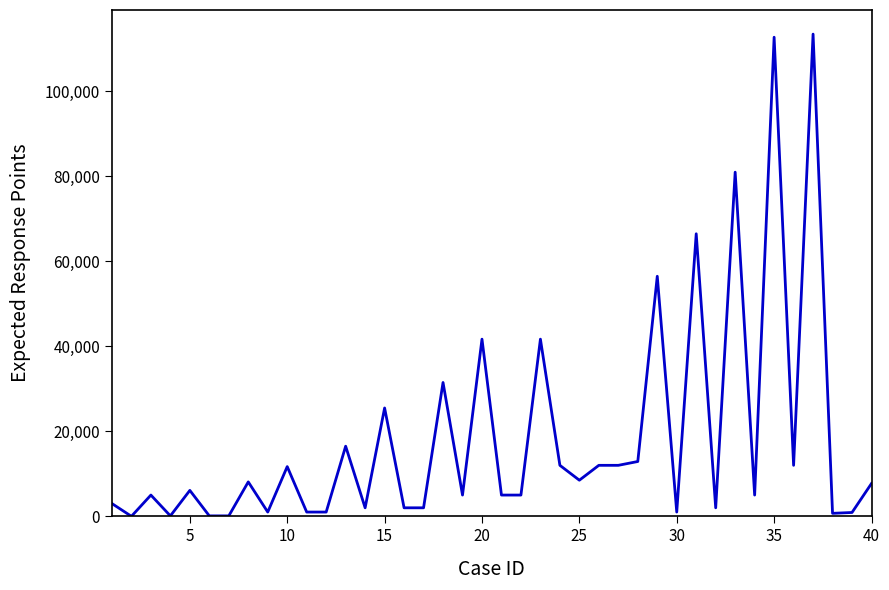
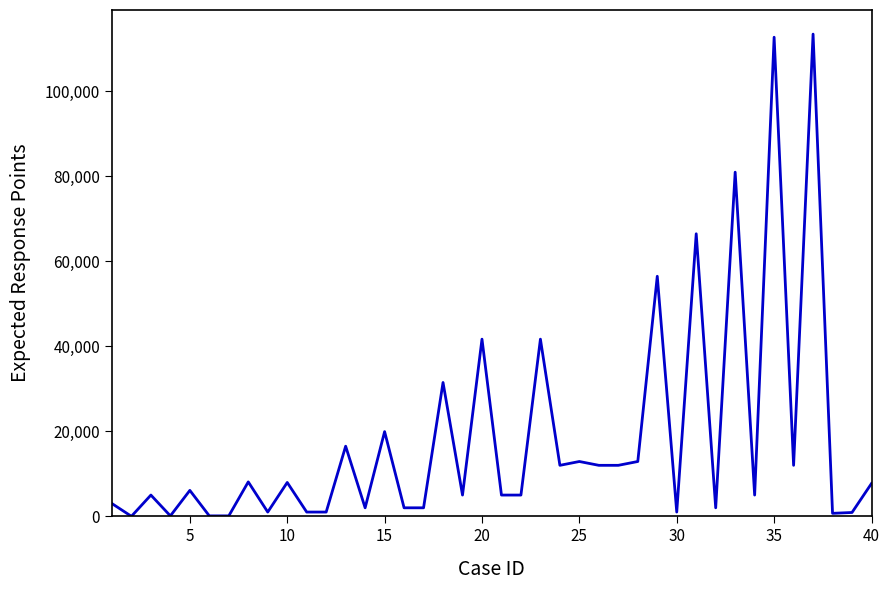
10: 12,000 -> 8,000
15: 26,000 -> 20,000
25: 8,000 -> 13,000
